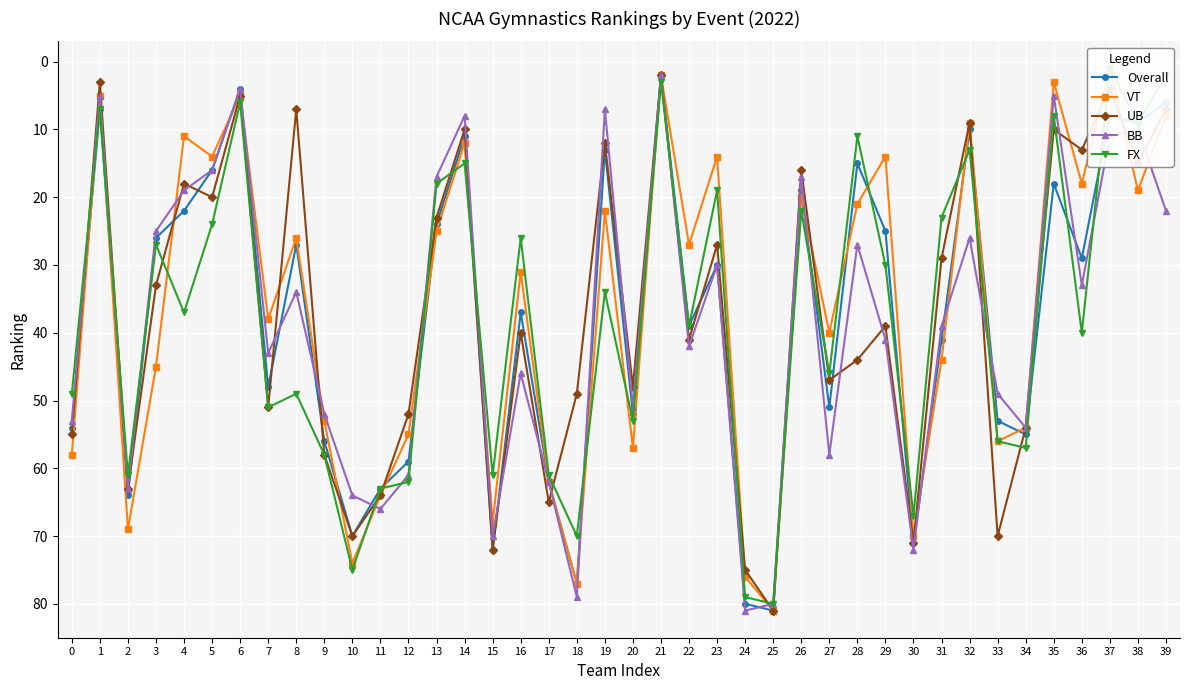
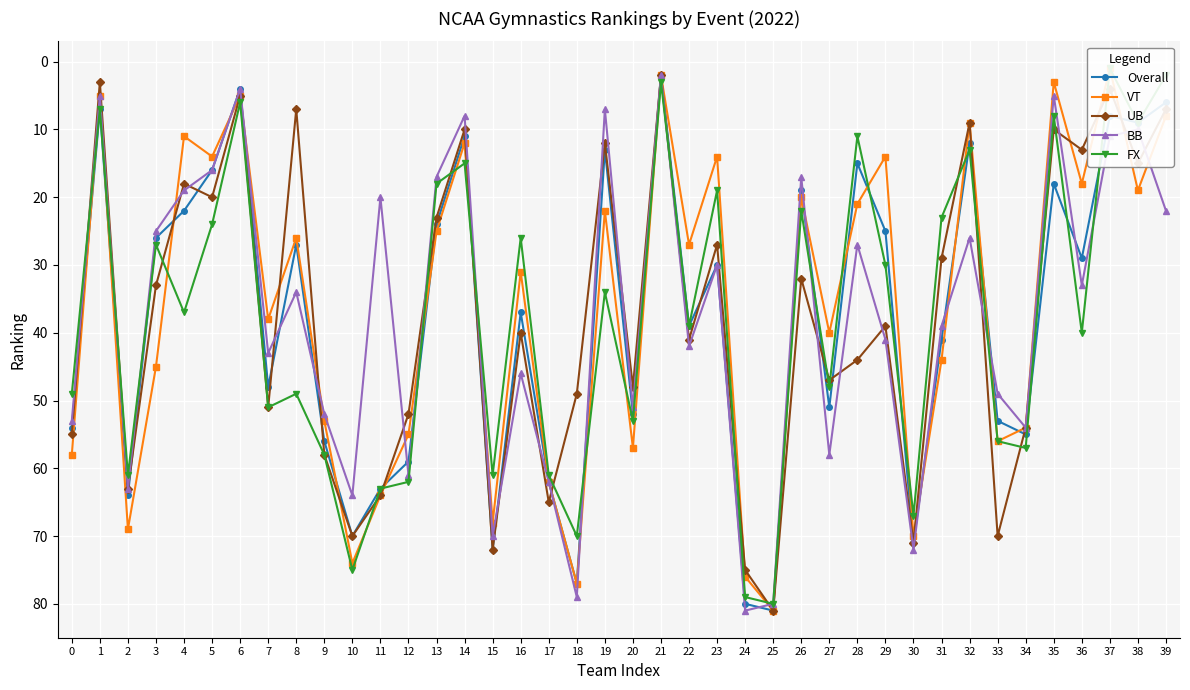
BB, 11: 66 -> 20
UB, 26: 16 -> 32
FX, 27: 46 -> 48
Overall, 32: 10 -> 12
